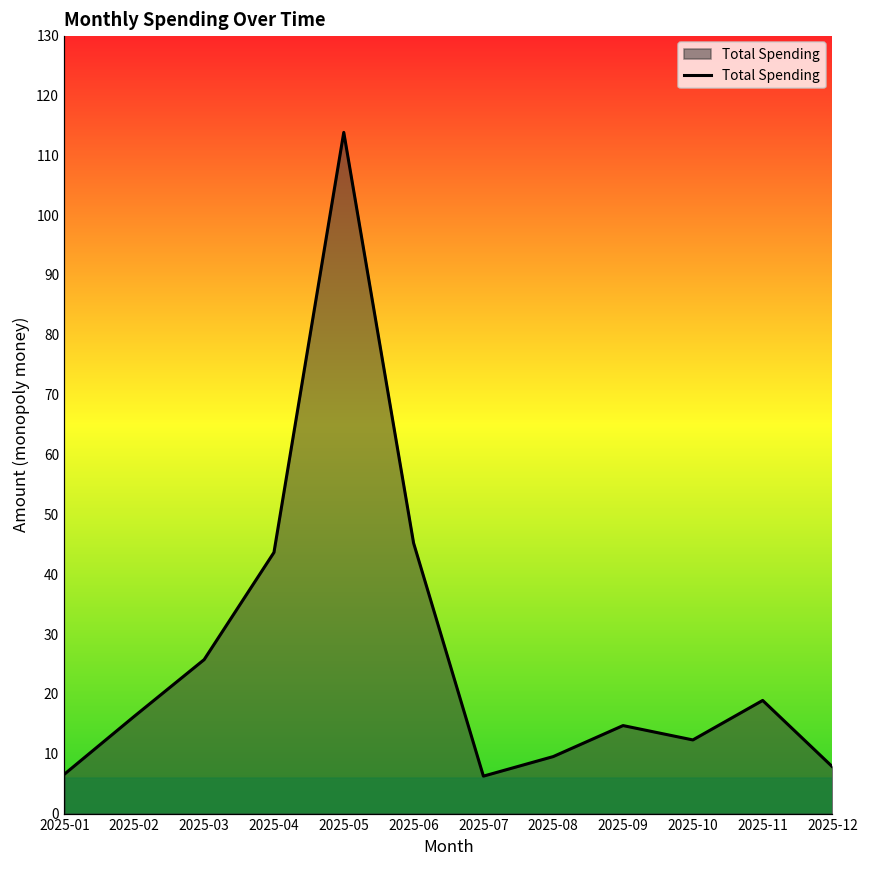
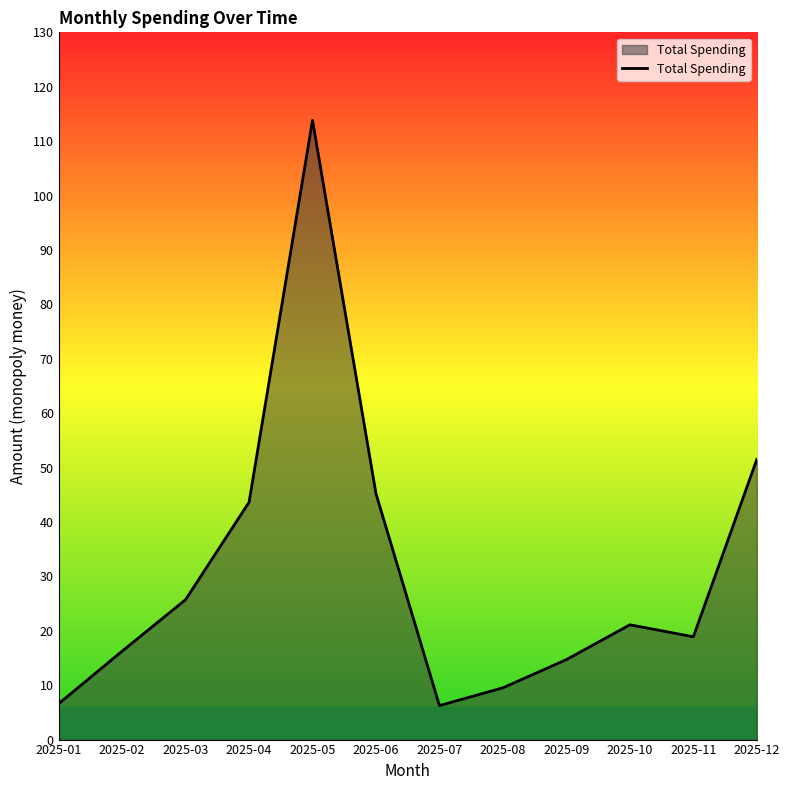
2025-10: 12 -> 21
2025-12: 8 -> 52
